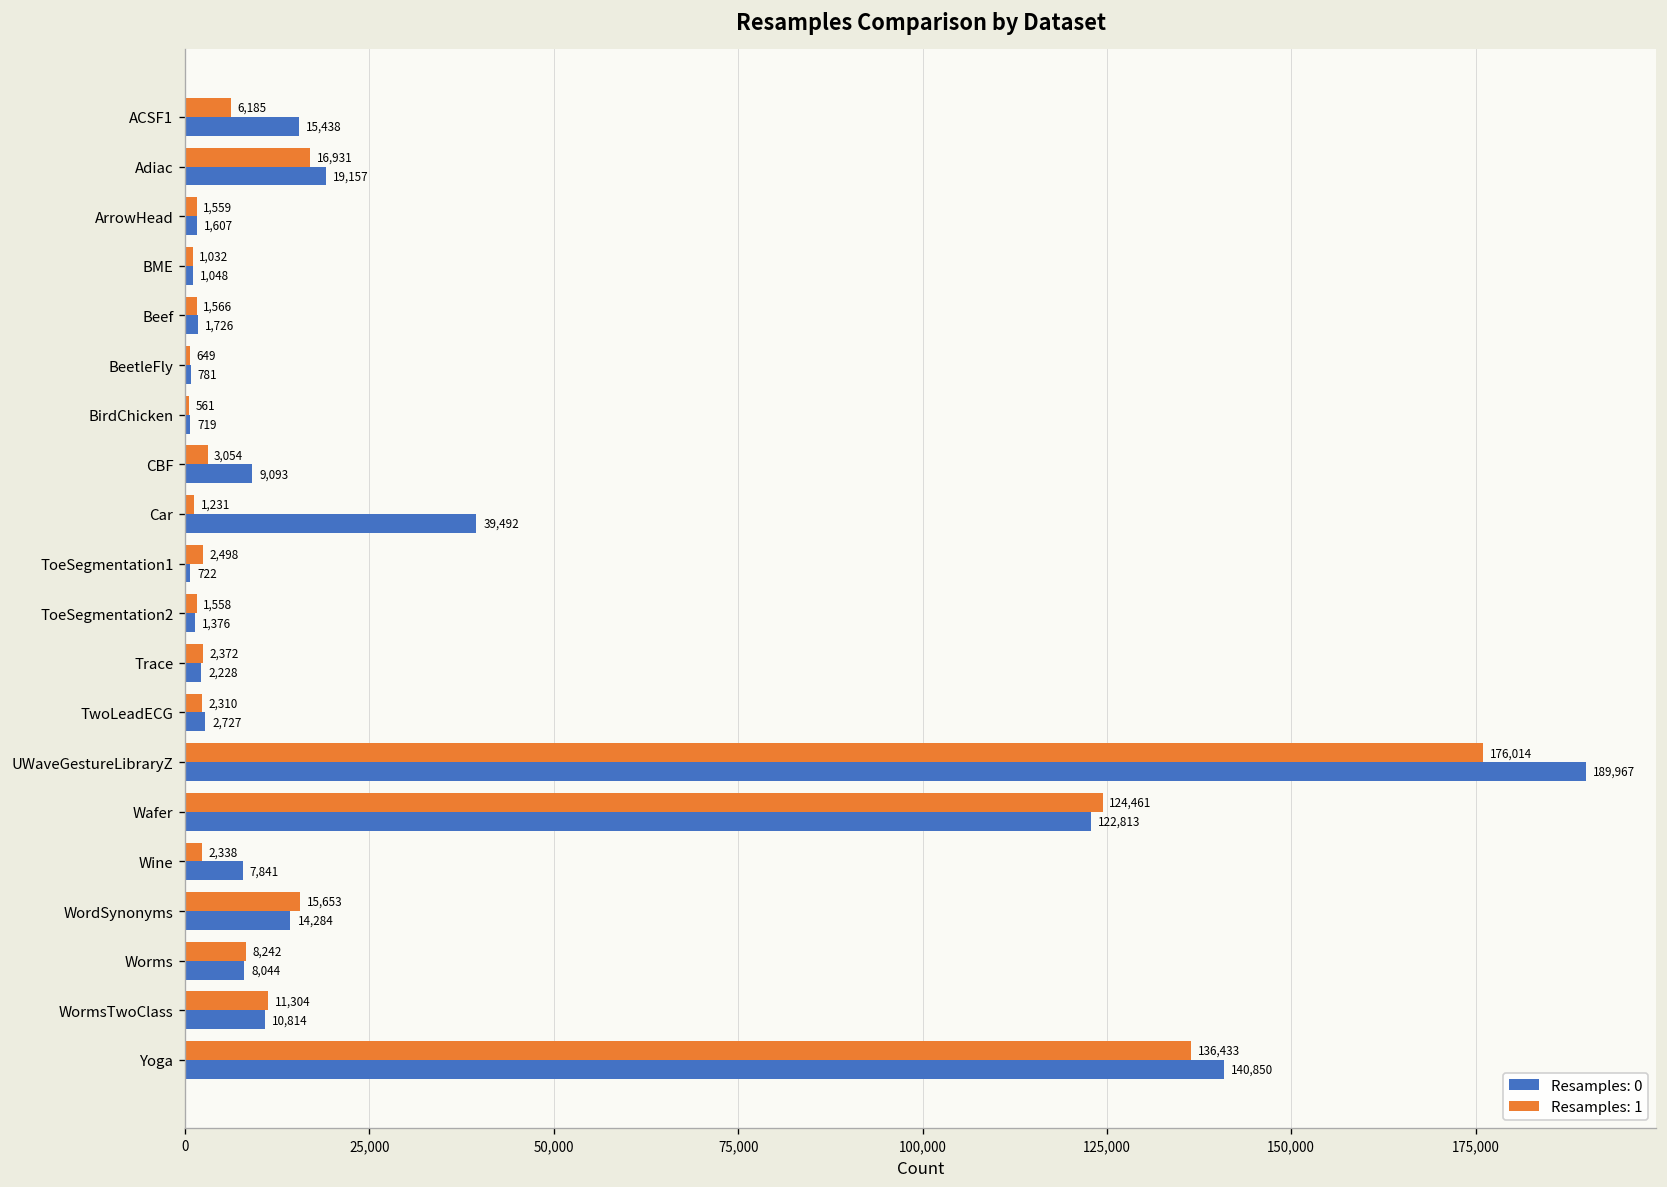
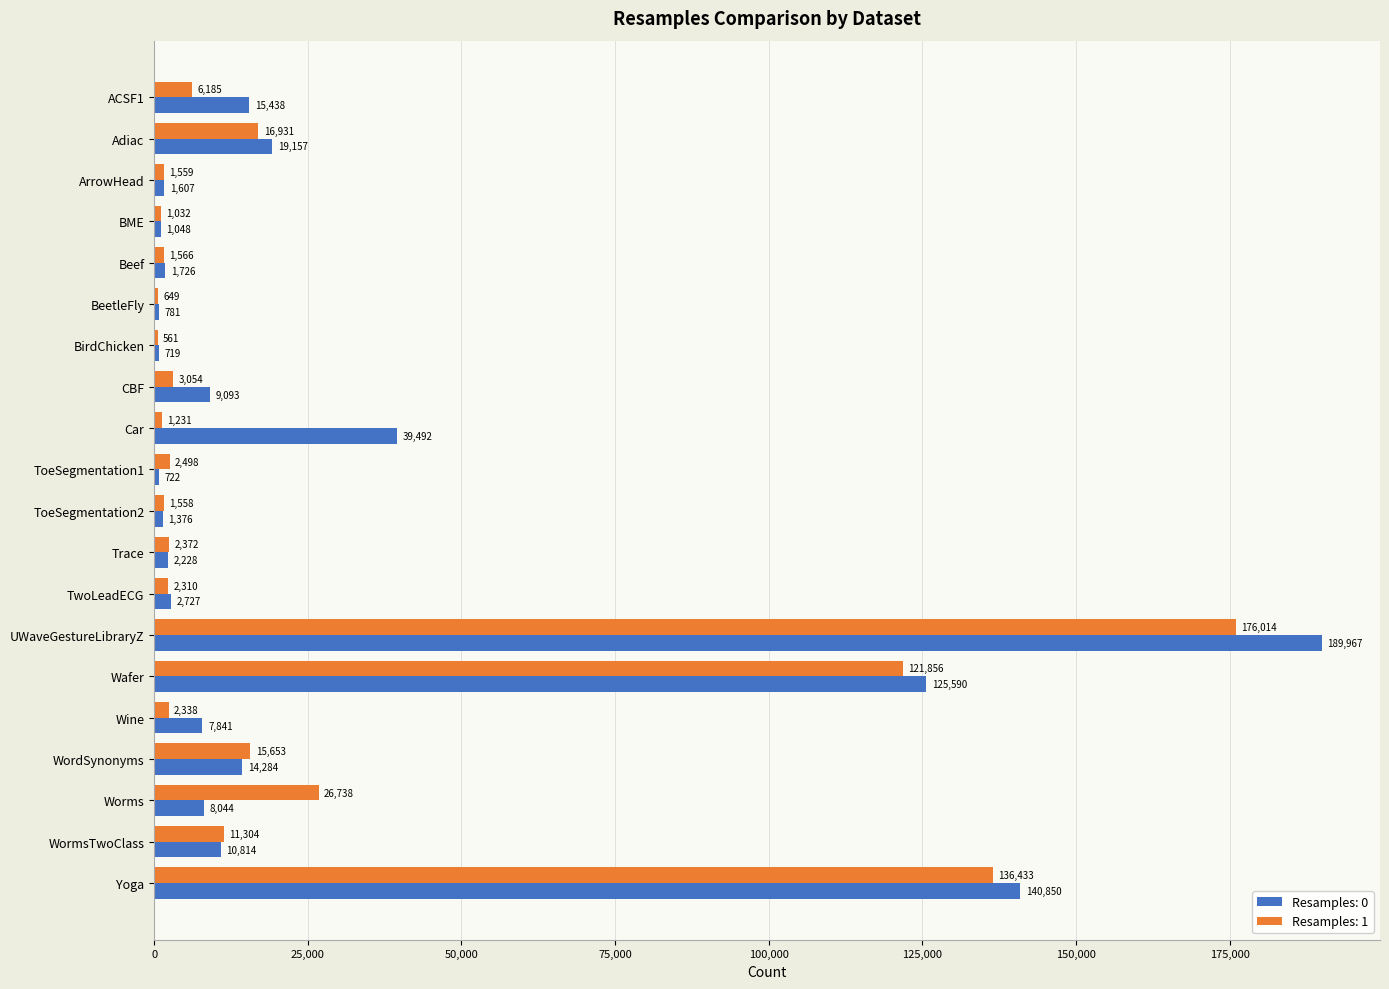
Resamples: 1, Wafer: 124,461 -> 121,856
Resamples: 0, Wafer: 122,813 -> 125,590
Resamples: 1, Worms: 8,242 -> 26,738
